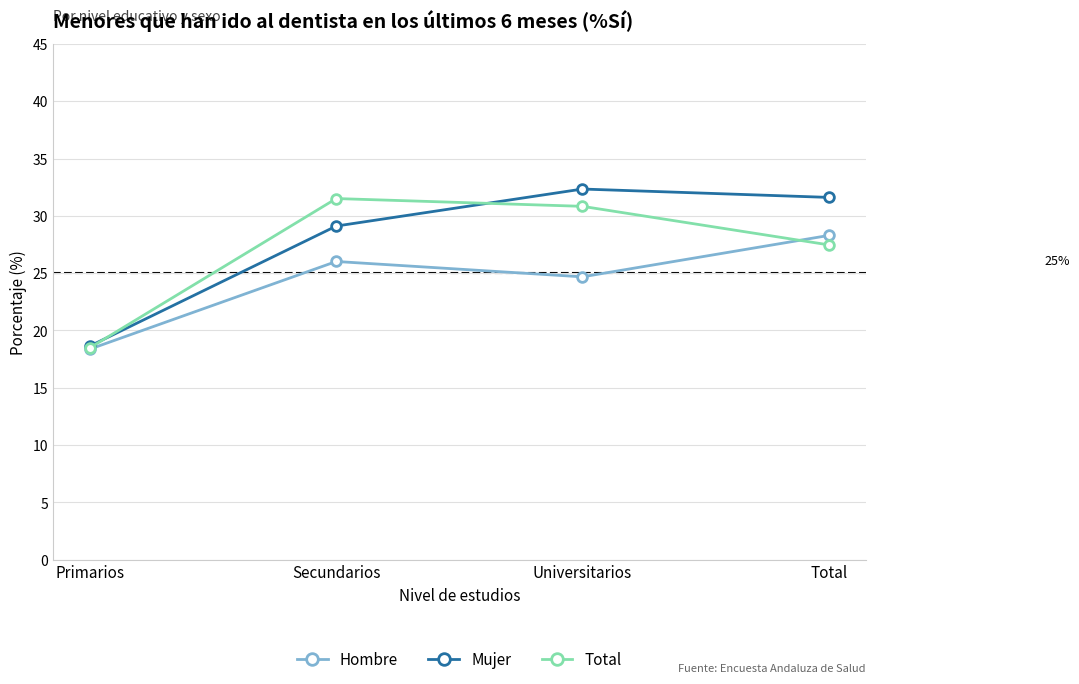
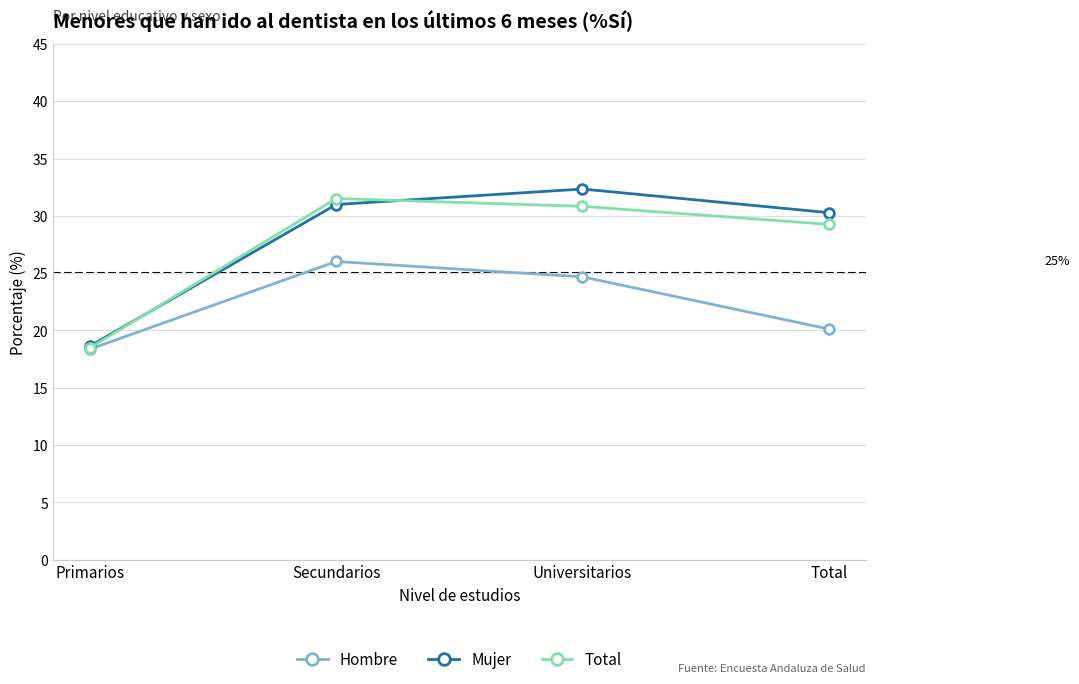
Mujer, Secundarios: 29.1 -> 31.0
Hombre, Total: 28.3 -> 20.1
Mujer, Total: 31.6 -> 30.3
Total, Total: 27.5 -> 29.3
